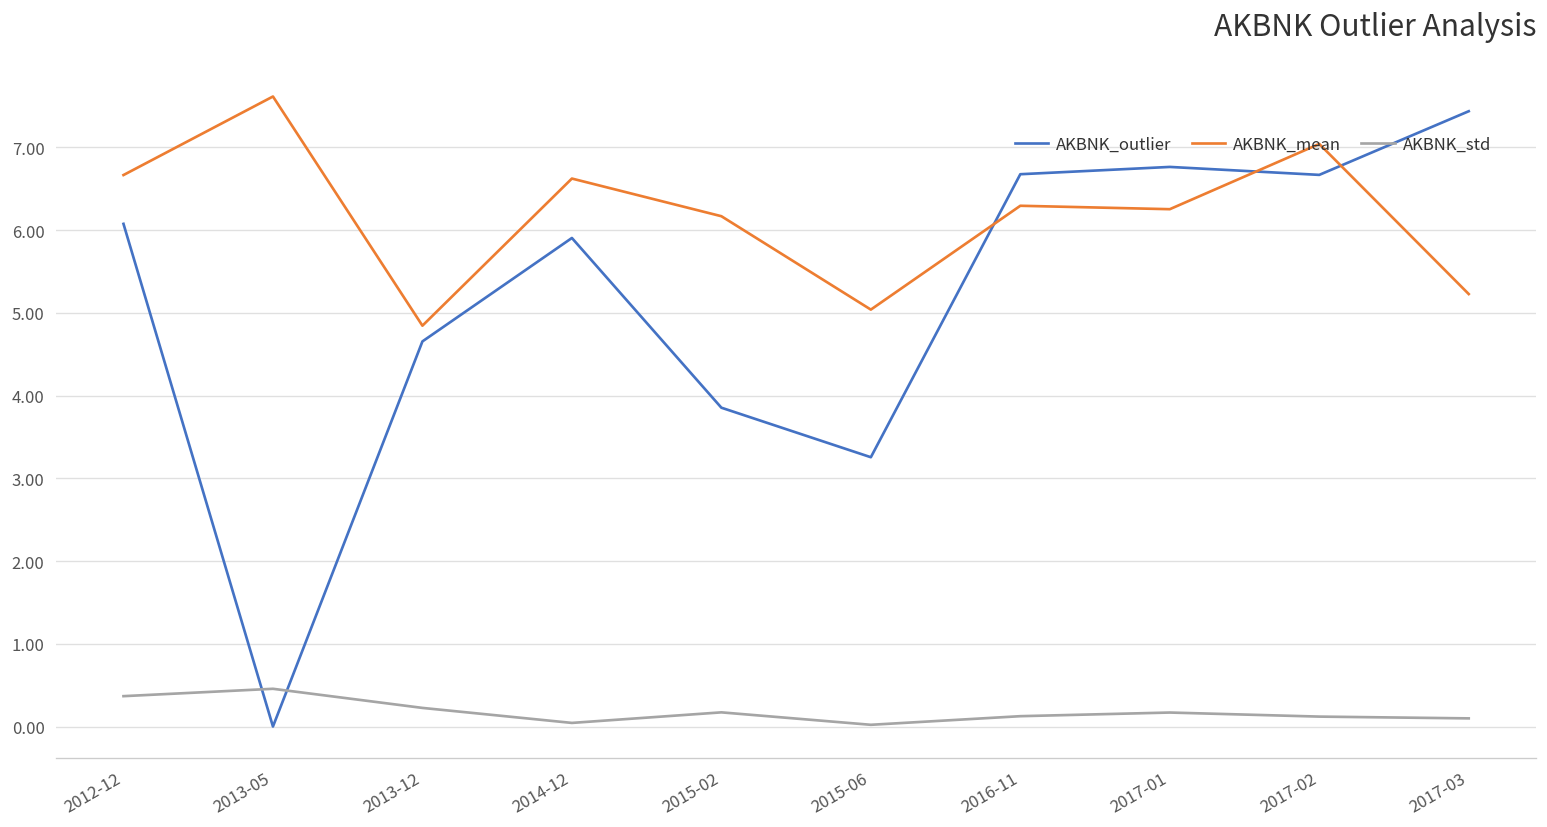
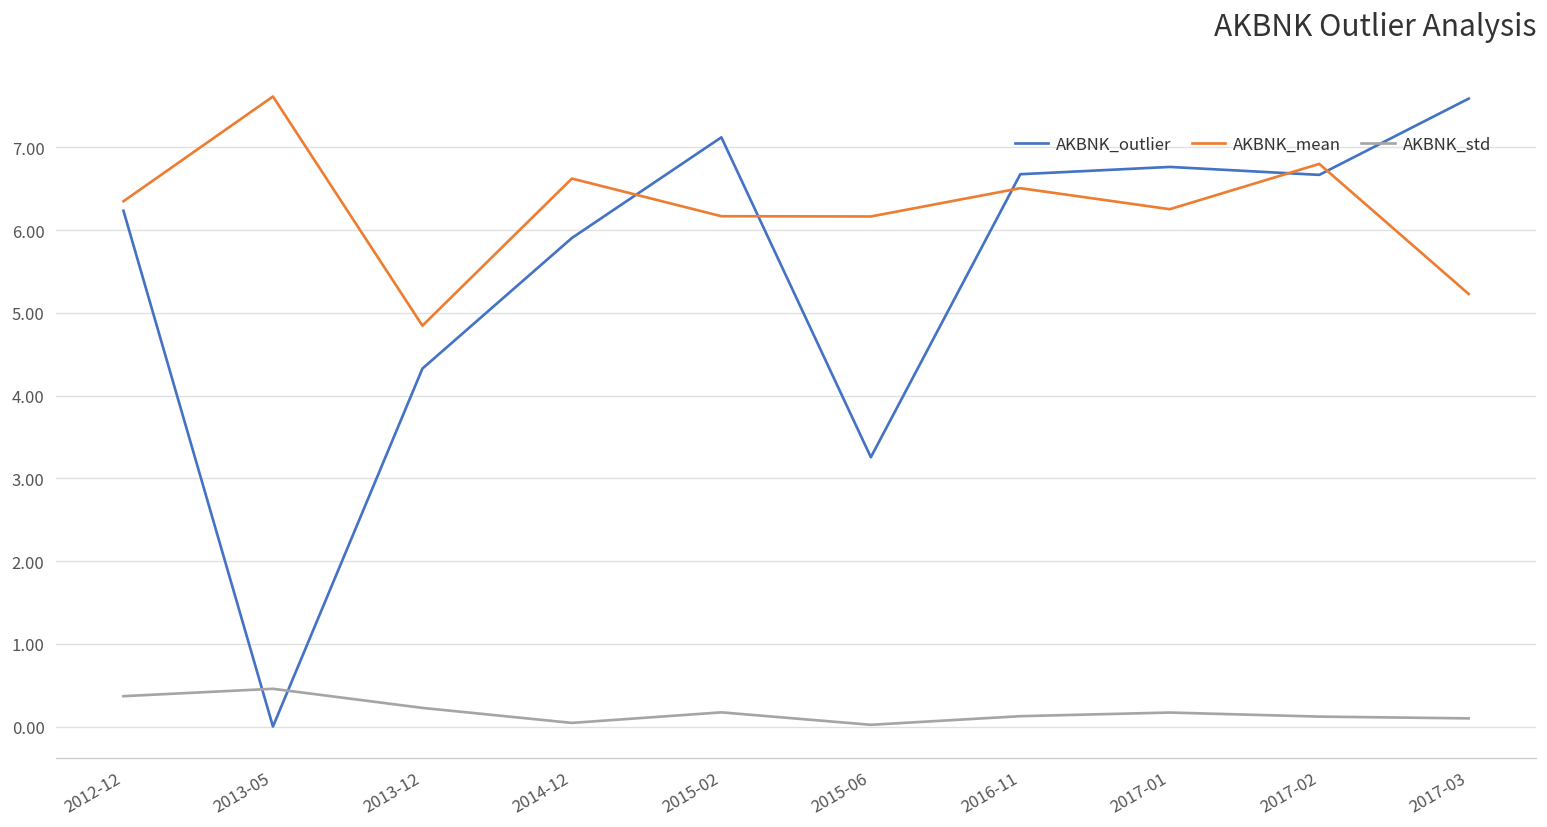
AKBNK_outlier, 2012-12: 6.1 -> 6.2
AKBNK_mean, 2012-12: 6.7 -> 6.3
AKBNK_outlier, 2013-12: 4.7 -> 4.3
AKBNK_outlier, 2015-02: 3.9 -> 7.1
AKBNK_mean, 2015-06: 5.0 -> 6.2
AKBNK_mean, 2016-11: 6.3 -> 6.5
AKBNK_mean, 2017-02: 7.0 -> 6.8
AKBNK_outlier, 2017-03: 7.4 -> 7.6
